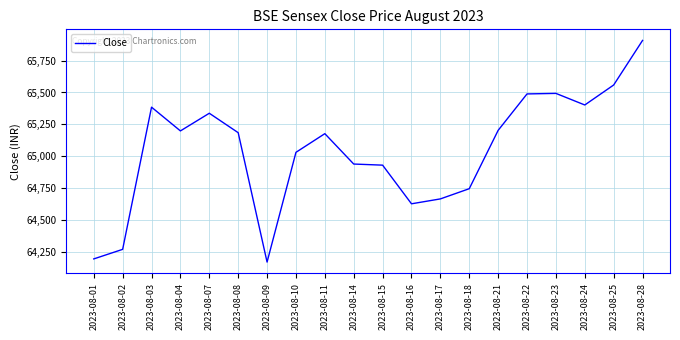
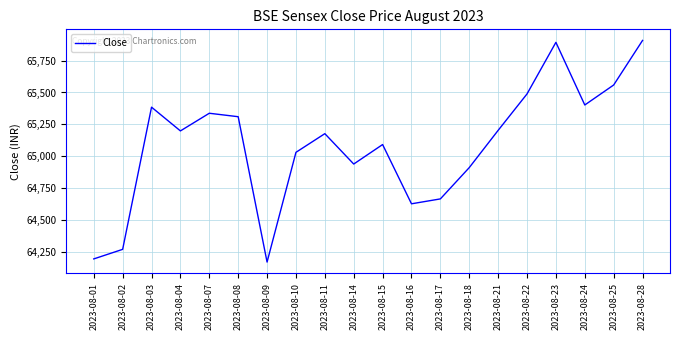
2023-08-08: 65,180 -> 65,310
2023-08-15: 64,930 -> 65,090
2023-08-18: 64,740 -> 64,910
2023-08-23: 65,490 -> 65,890
